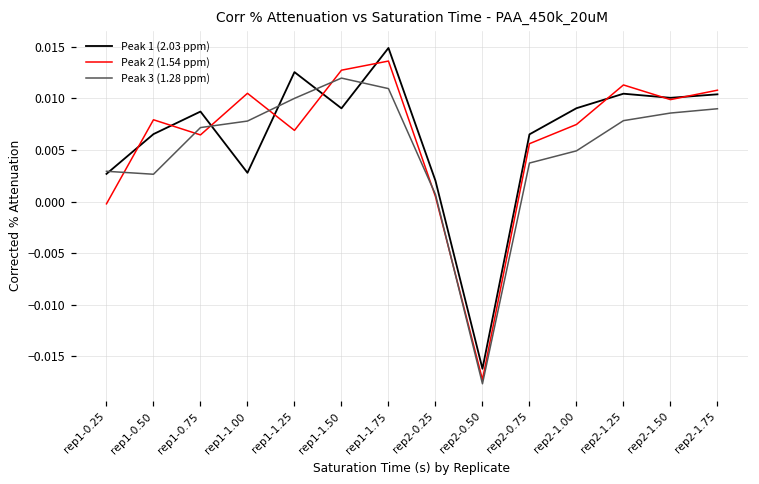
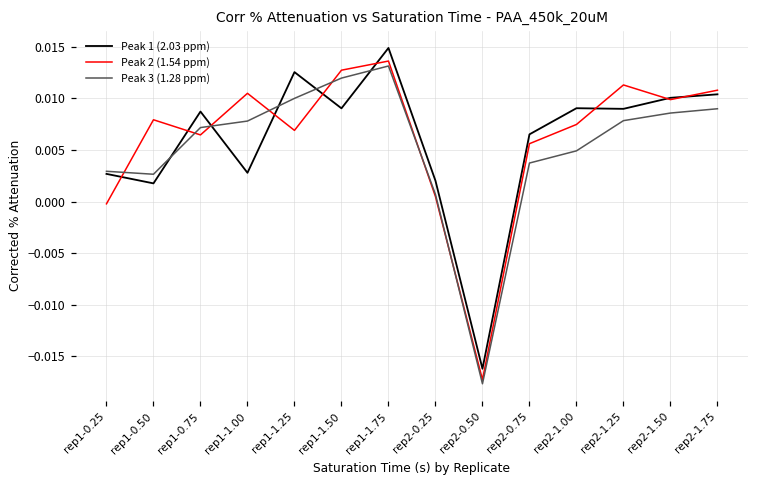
Peak 1 (2.03 ppm), rep1-0.50: 0.007 -> 0.002
Peak 3 (1.28 ppm), rep1-1.75: 0.011 -> 0.013
Peak 1 (2.03 ppm), rep2-1.25: 0.010 -> 0.009
